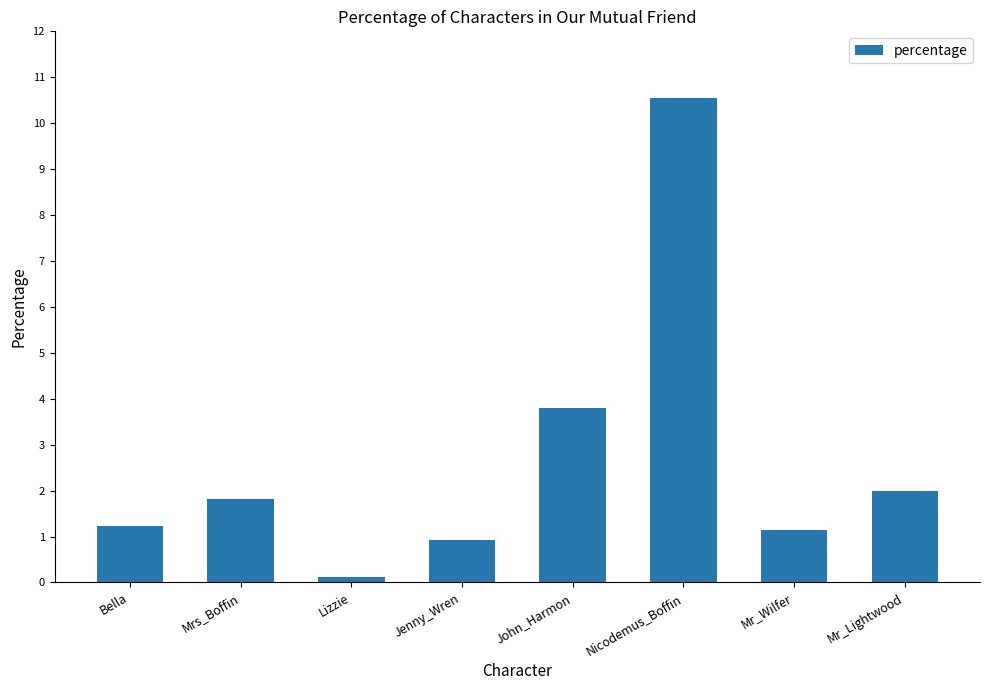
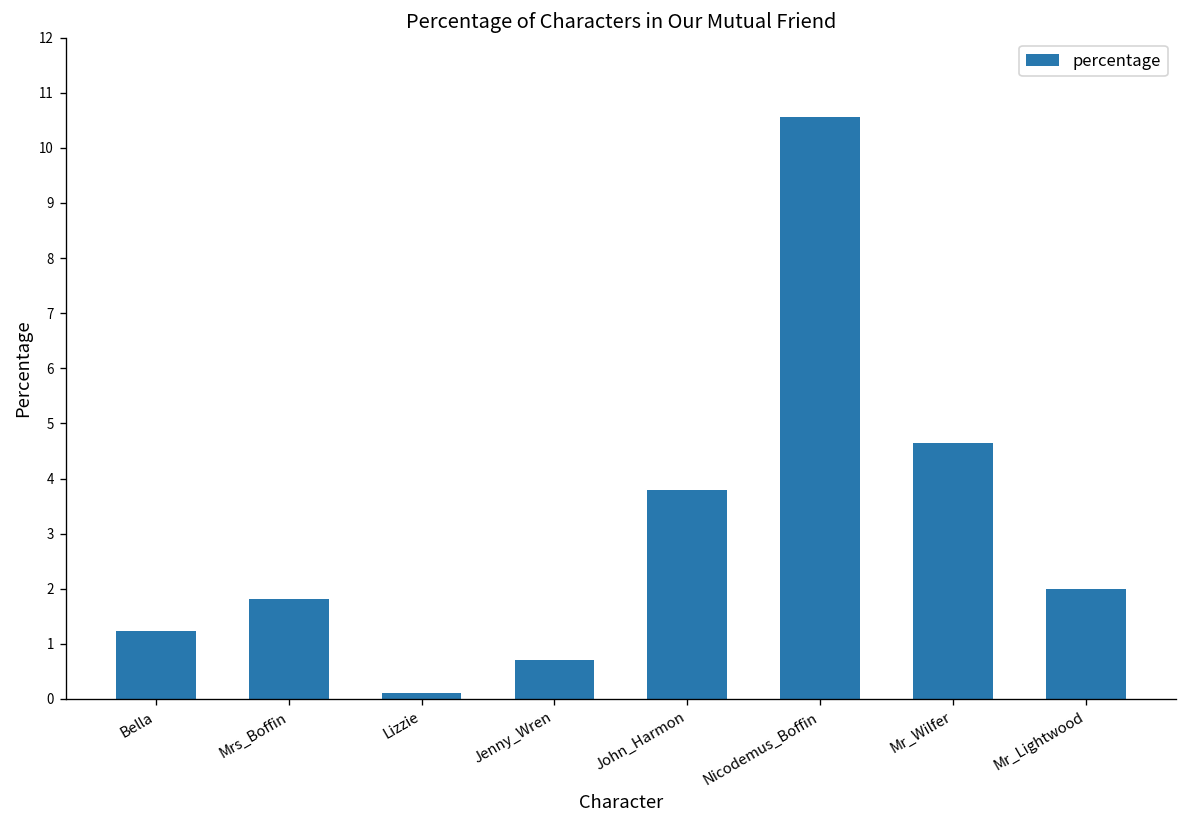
Jenny_Wren: 0.9 -> 0.7
Mr_Wilfer: 1.1 -> 4.6
